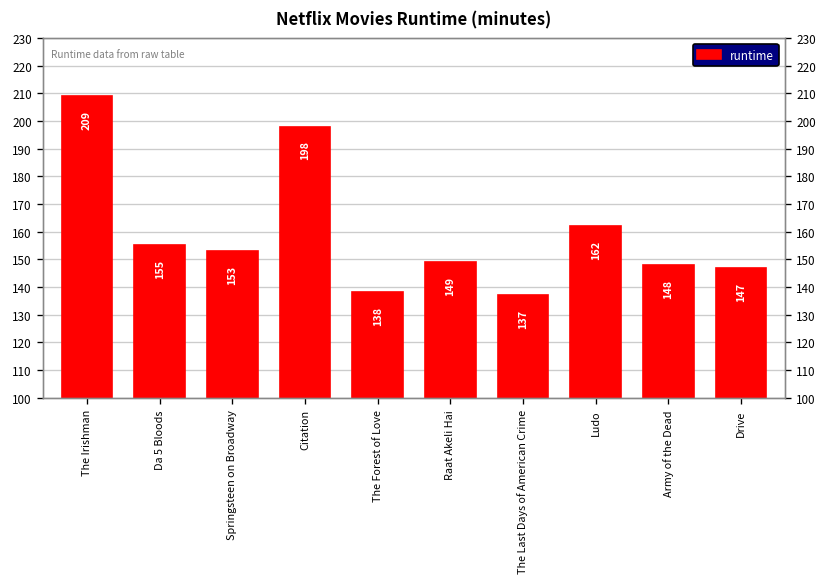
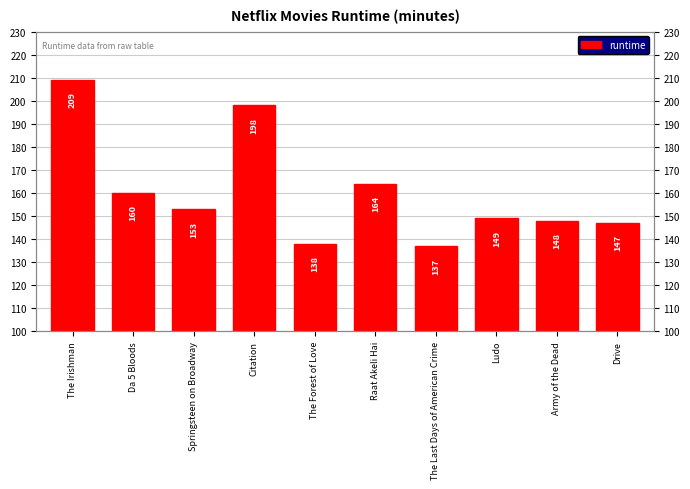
Da 5 Bloods: 155 -> 160
Raat Akeli Hai: 149 -> 164
Ludo: 162 -> 149
